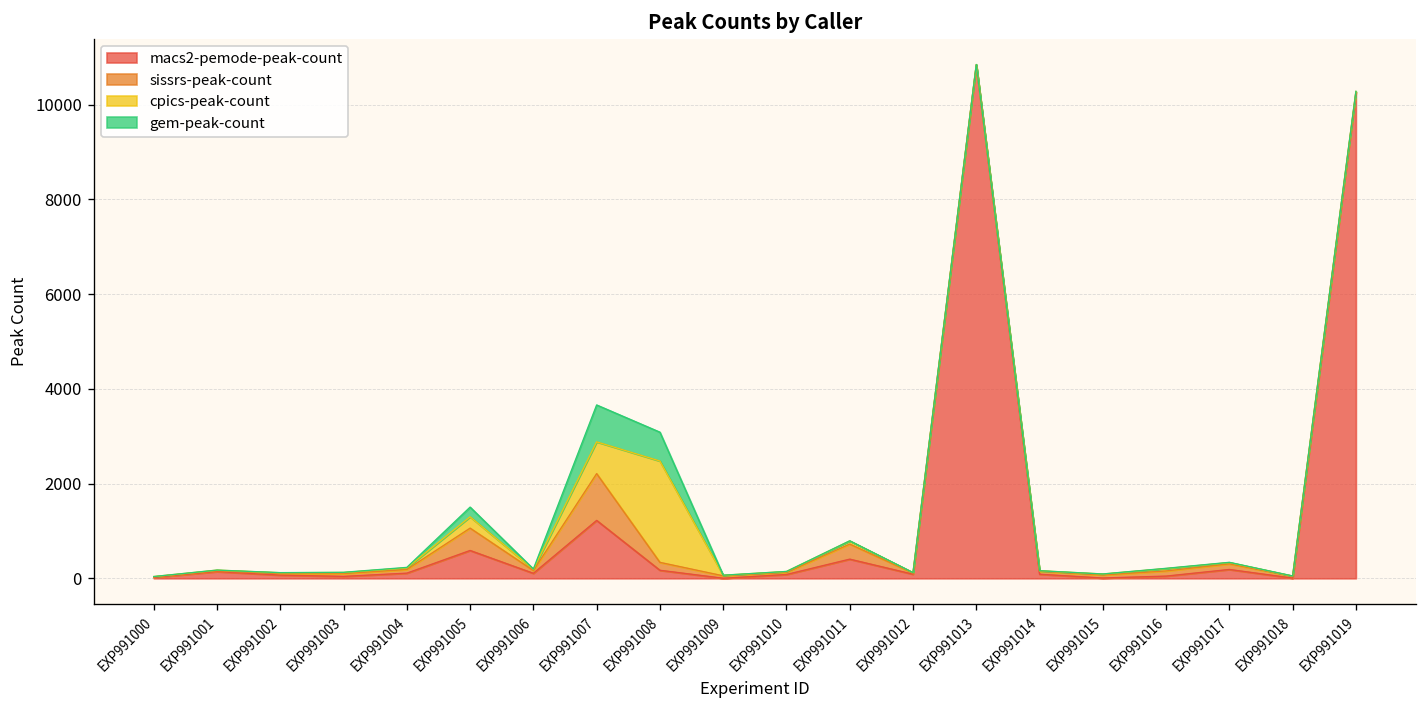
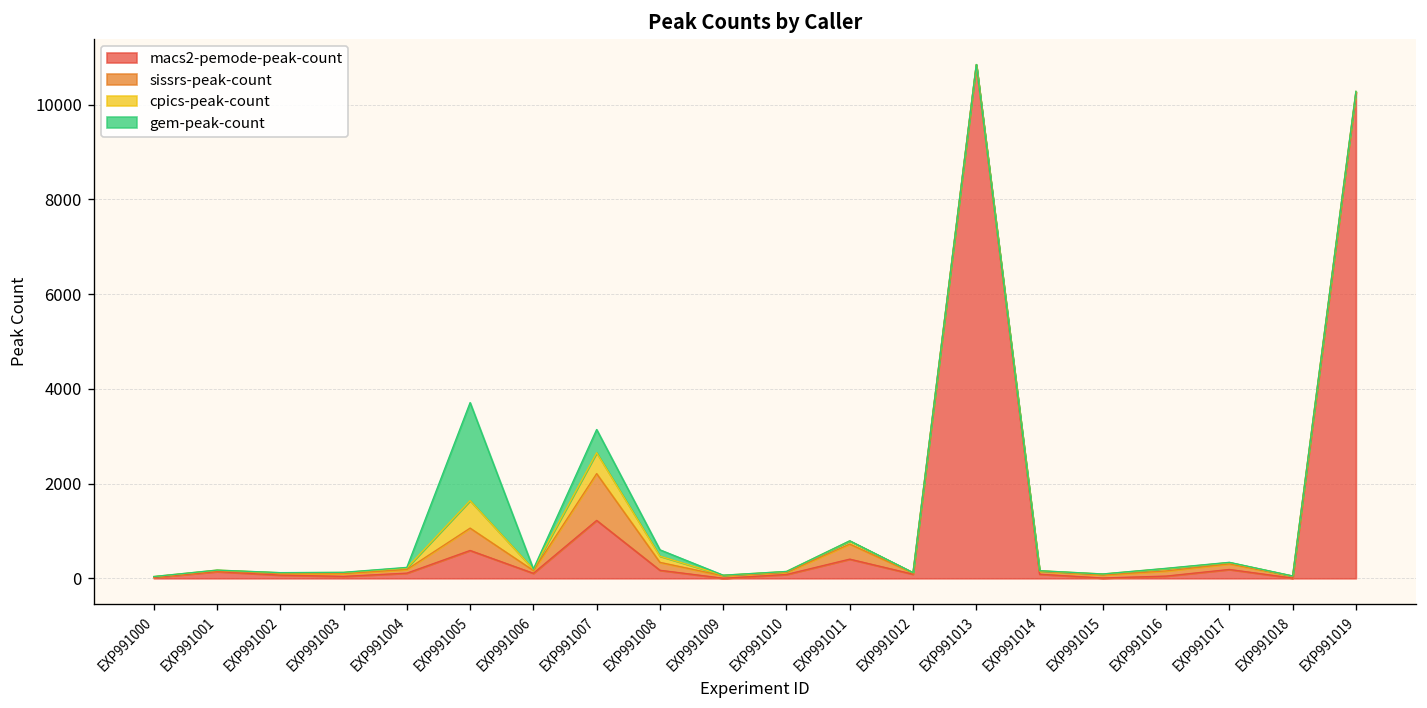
cpics-peak-count, EXP991005: 200 -> 600
gem-peak-count, EXP991005: 200 -> 2100
cpics-peak-count, EXP991007: 700 -> 400
gem-peak-count, EXP991007: 800 -> 500
cpics-peak-count, EXP991008: 2100 -> 100
gem-peak-count, EXP991008: 600 -> 100
